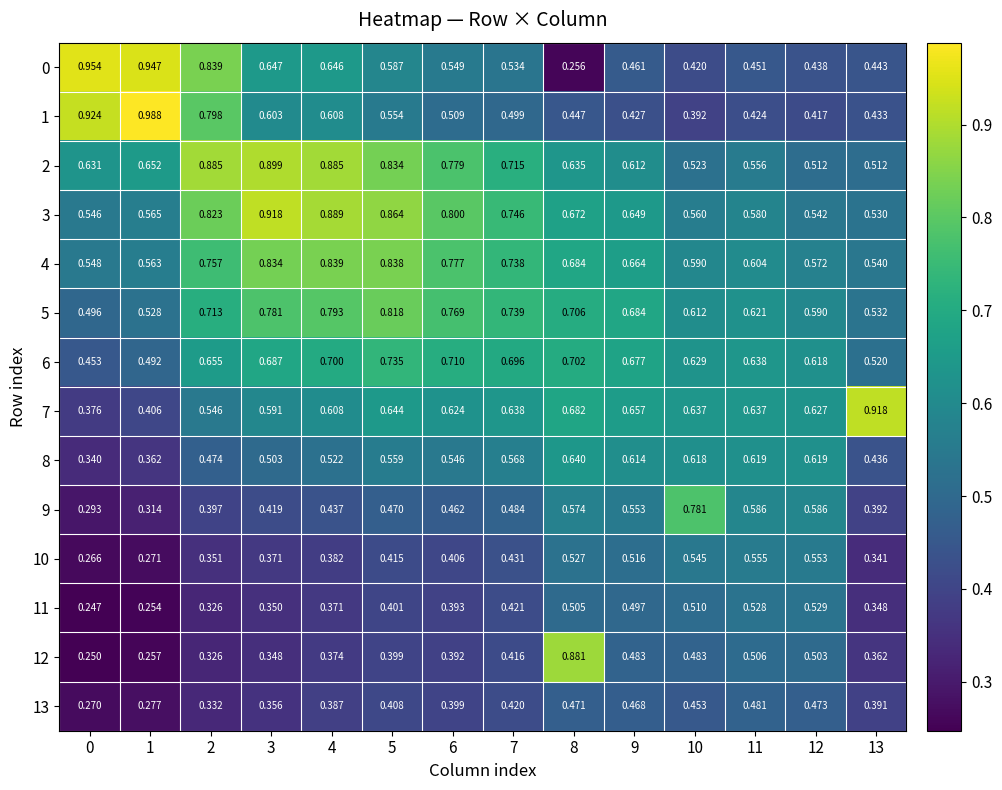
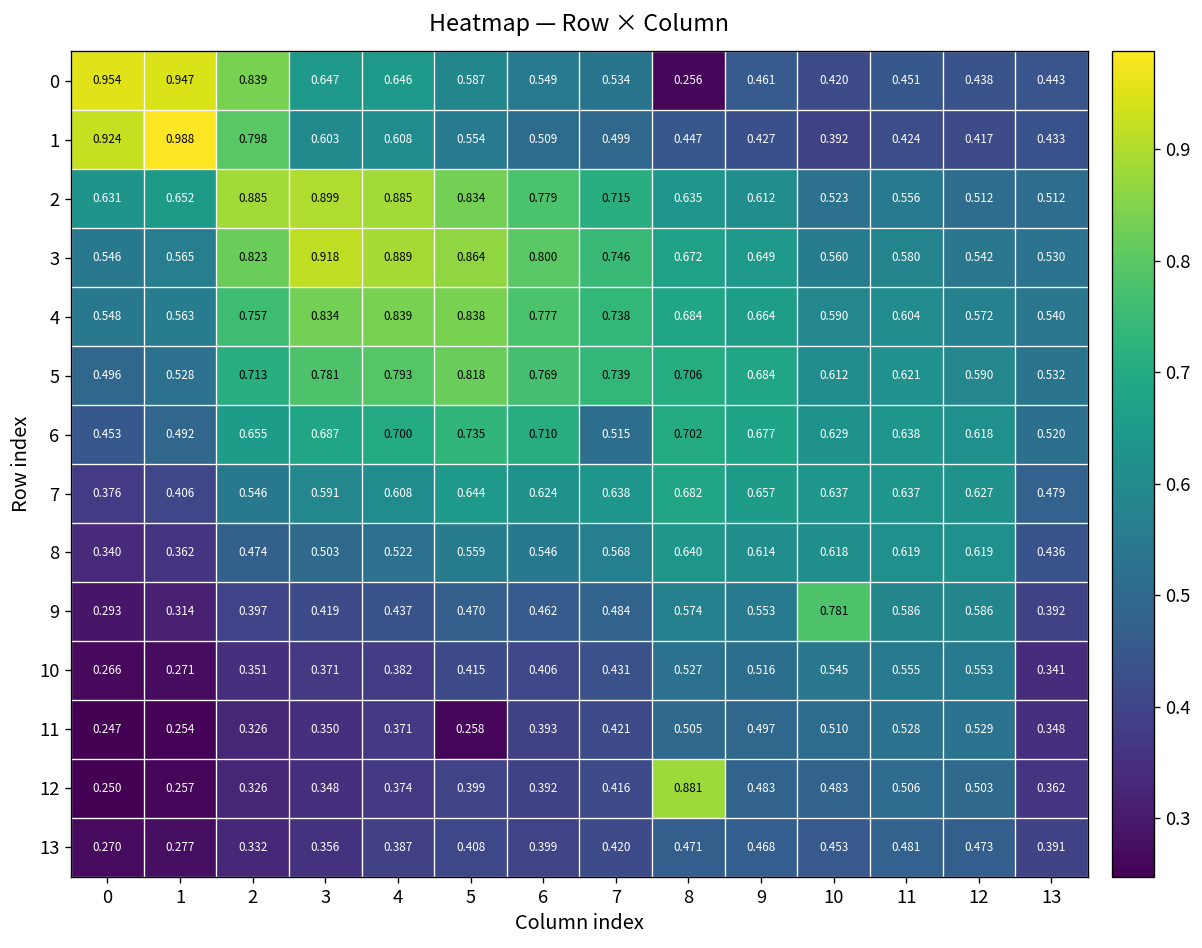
6, 7: 0.696 -> 0.515
7, 13: 0.918 -> 0.479
11, 5: 0.401 -> 0.258
